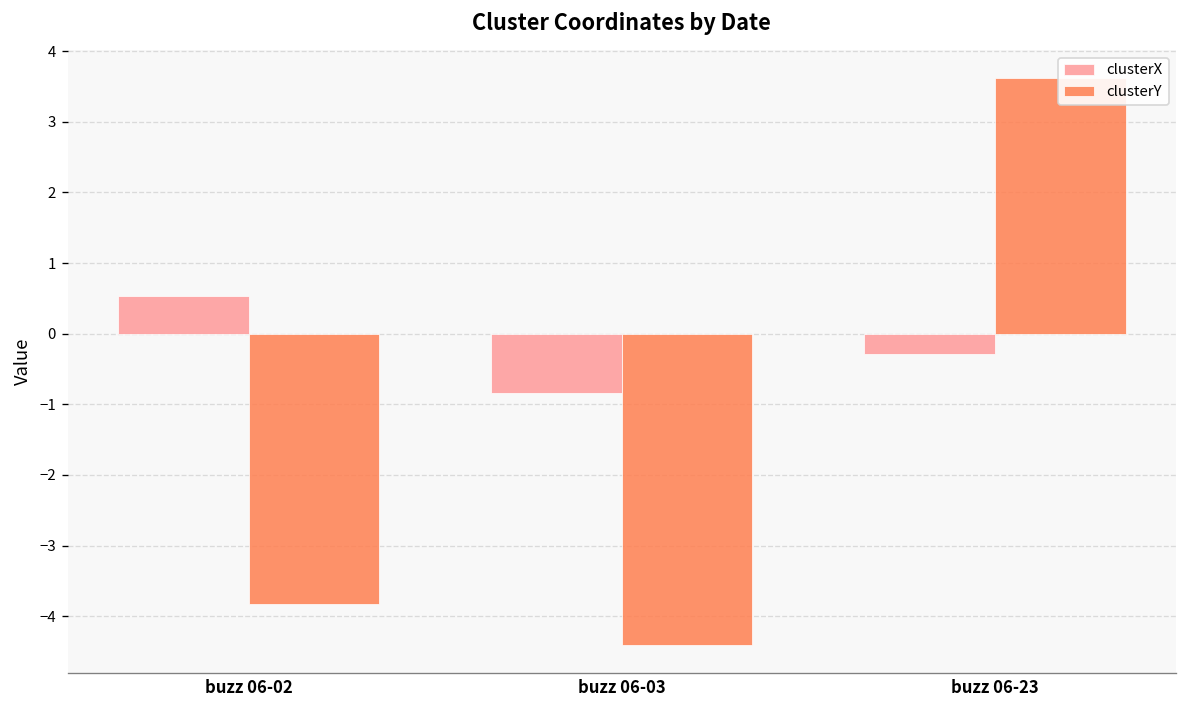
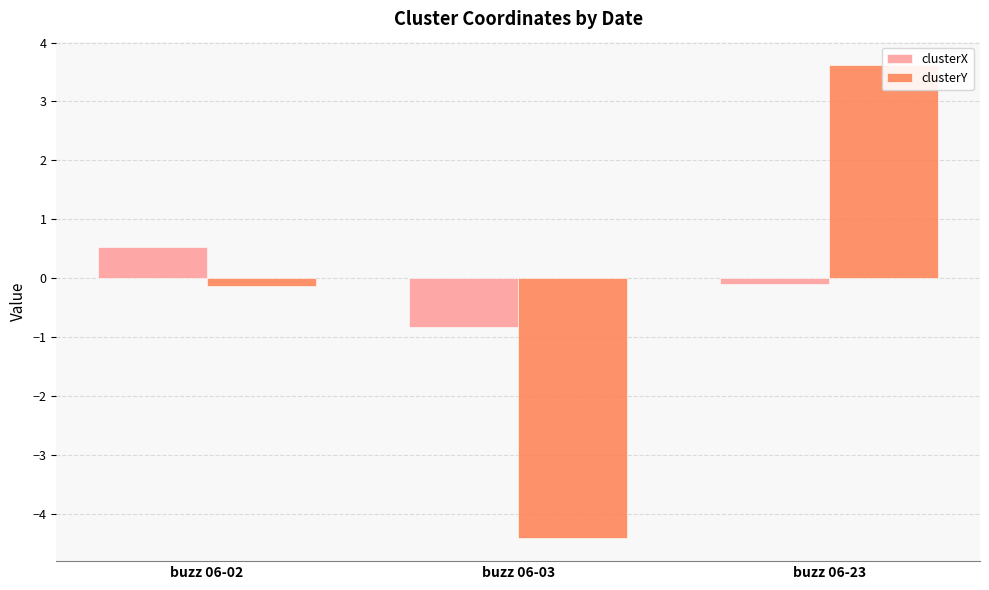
clusterY, buzz 06-02: -3.8 -> -0.1
clusterX, buzz 06-23: -0.3 -> -0.1
